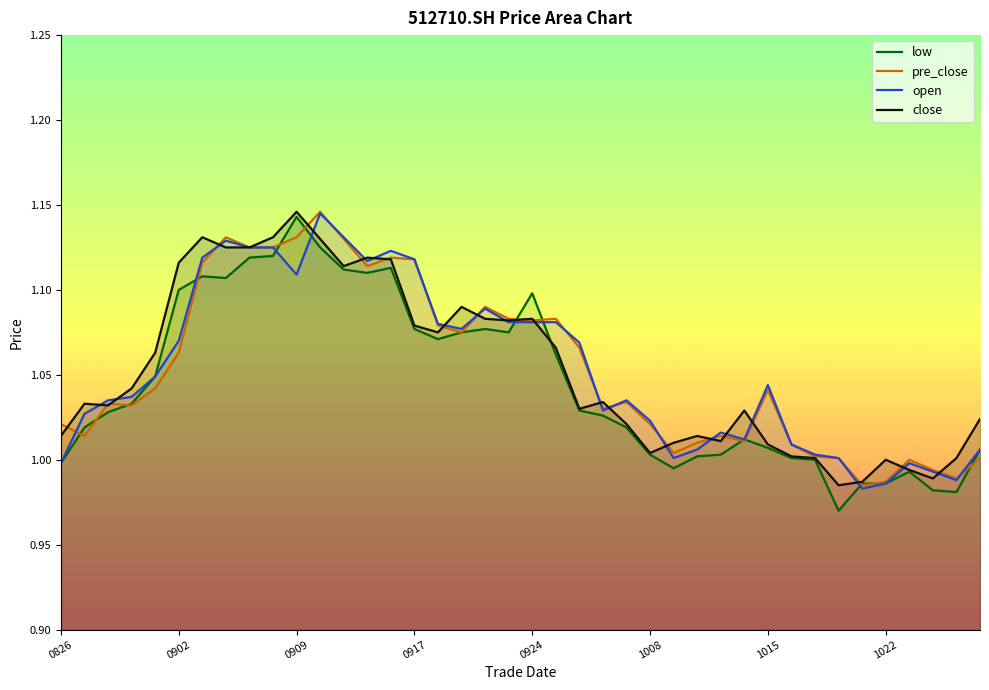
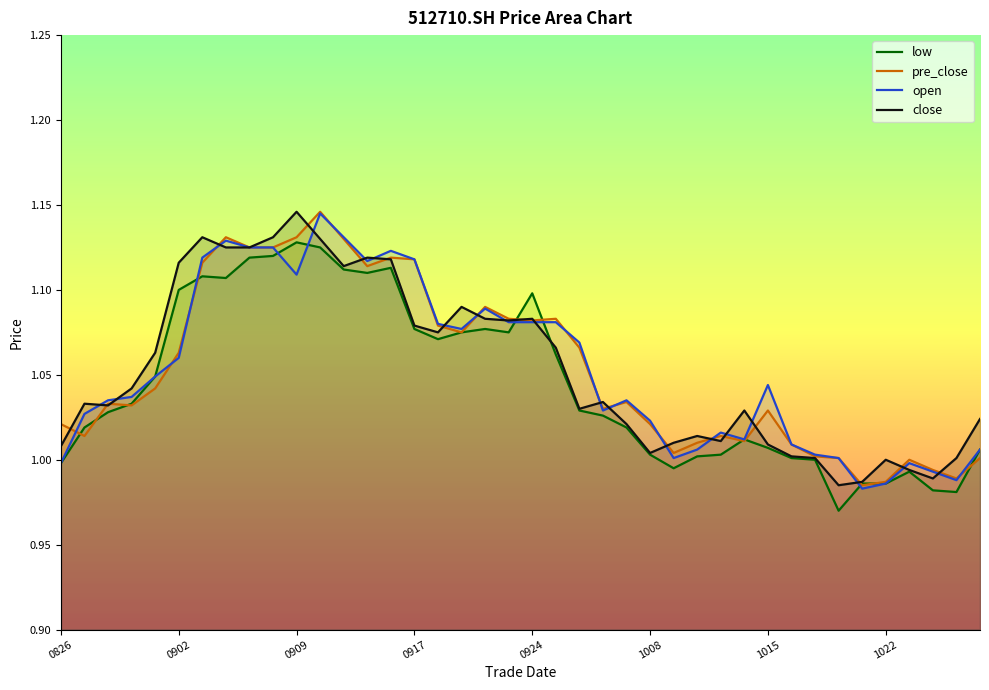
close, 0826: 1.014 -> 1.008
open, 0902: 1.07 -> 1.06
low, 0909: 1.143 -> 1.128
pre_close, 1015: 1.041 -> 1.029
